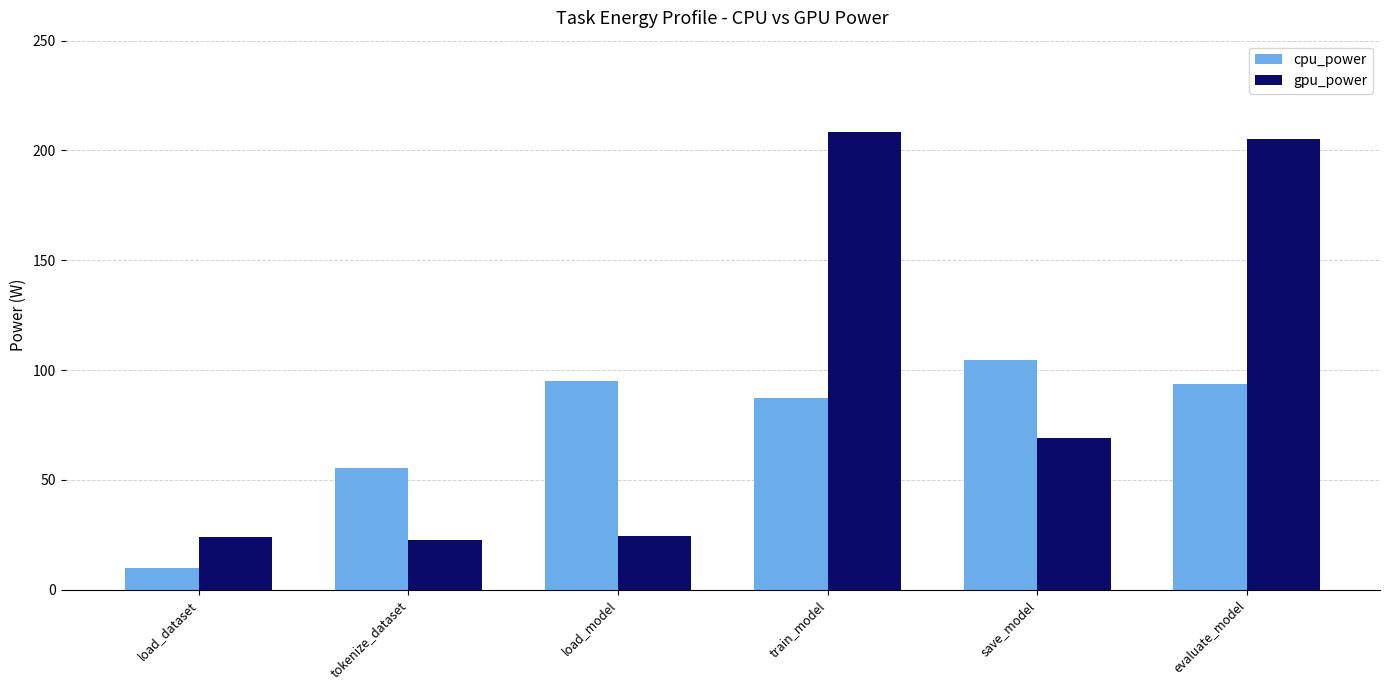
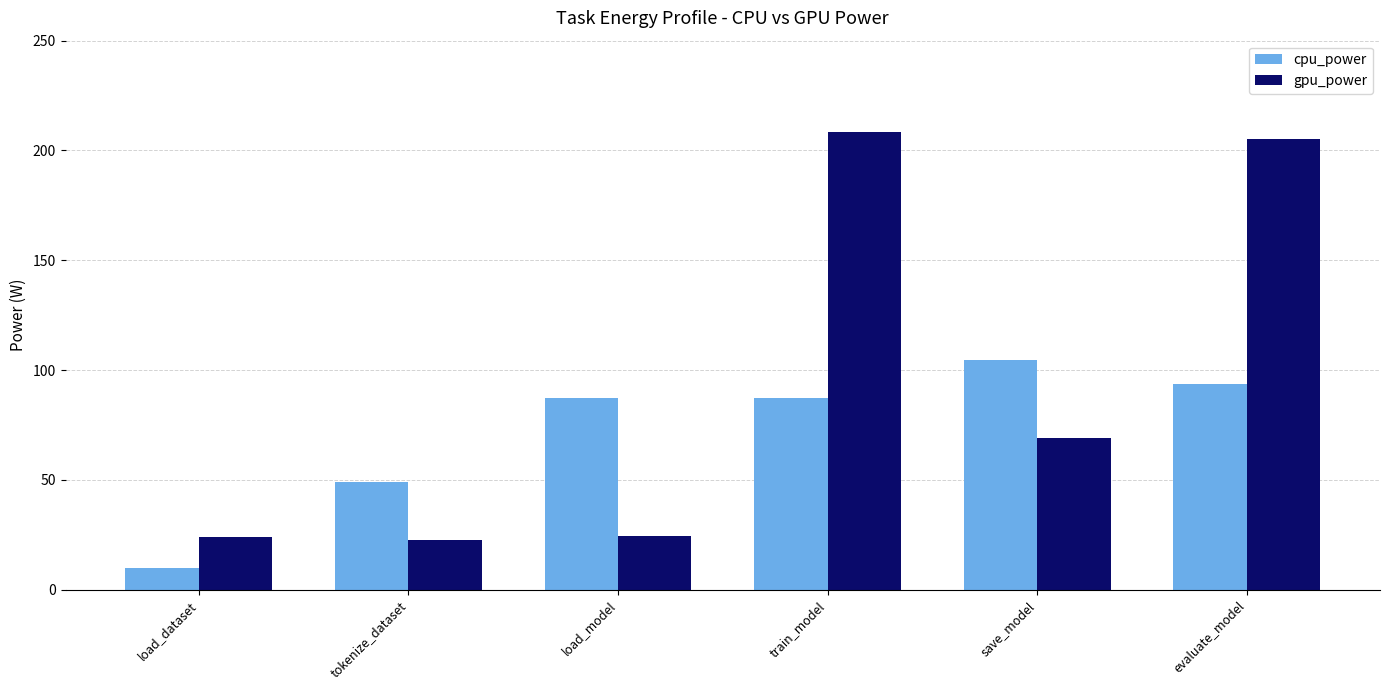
cpu_power, tokenize_dataset: 55 -> 49
cpu_power, load_model: 95 -> 88
